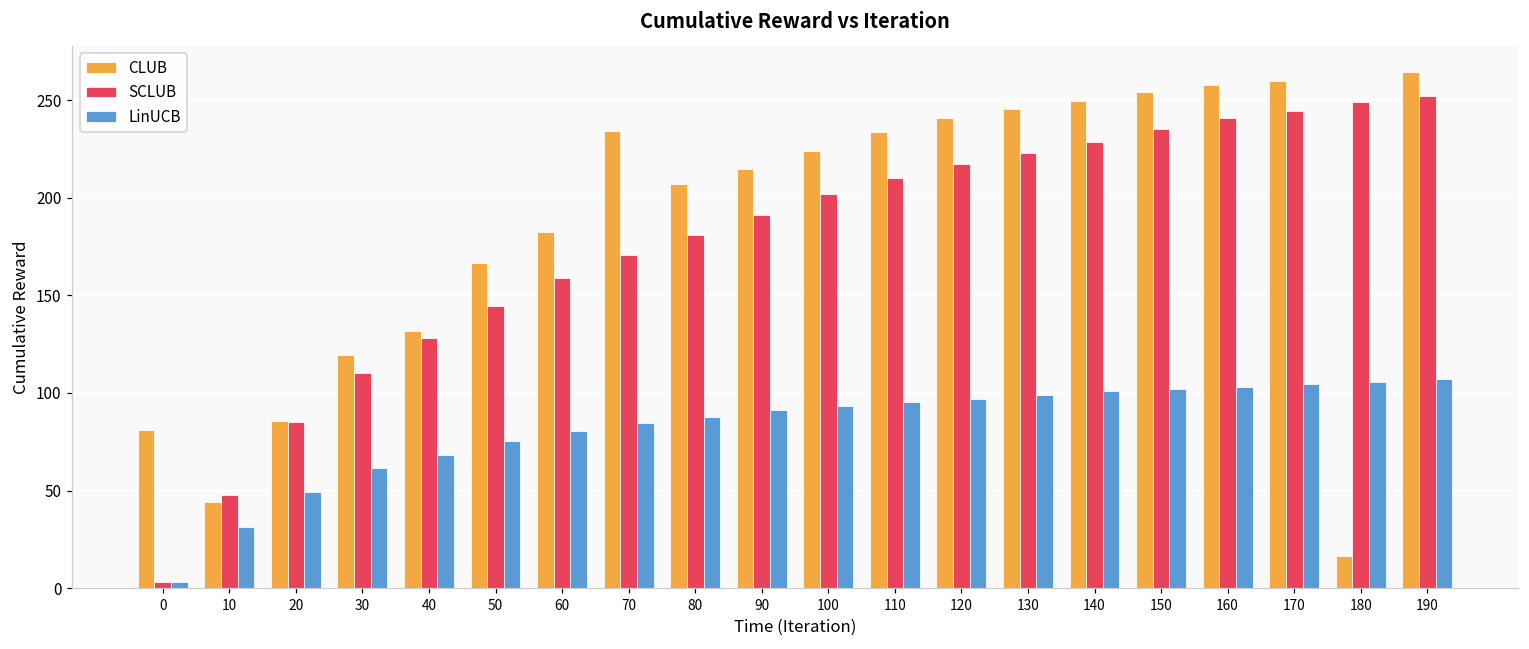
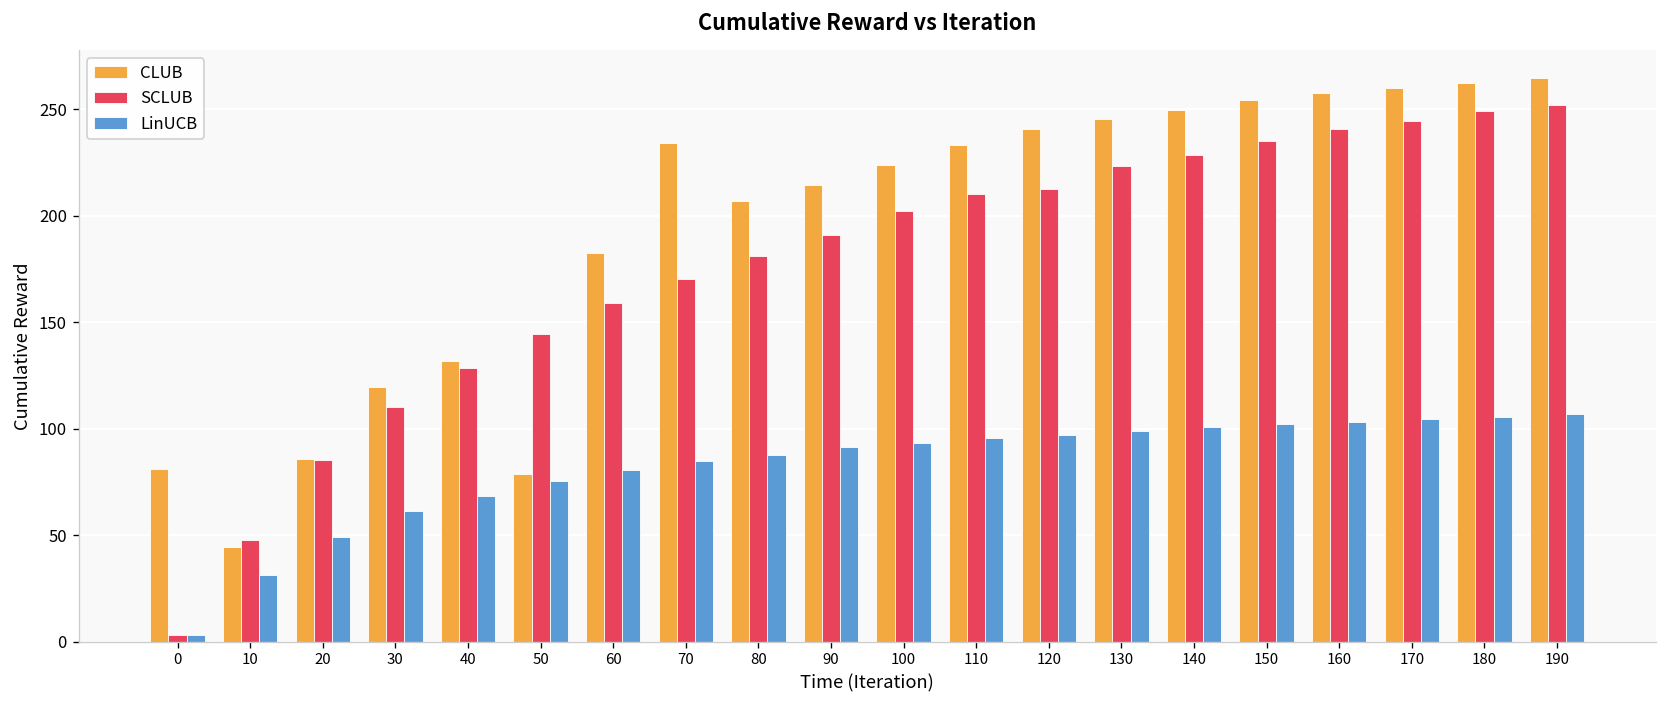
CLUB, 50: 166 -> 79
SCLUB, 120: 217 -> 212
CLUB, 180: 16 -> 262
